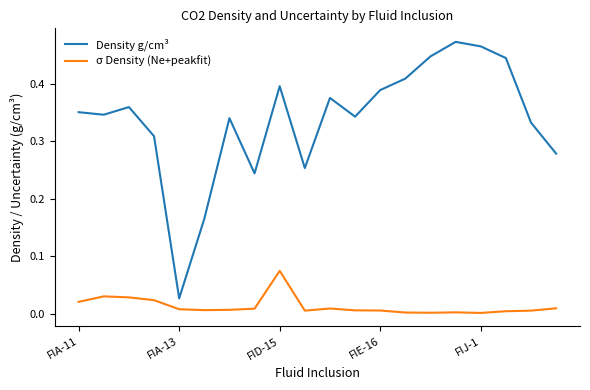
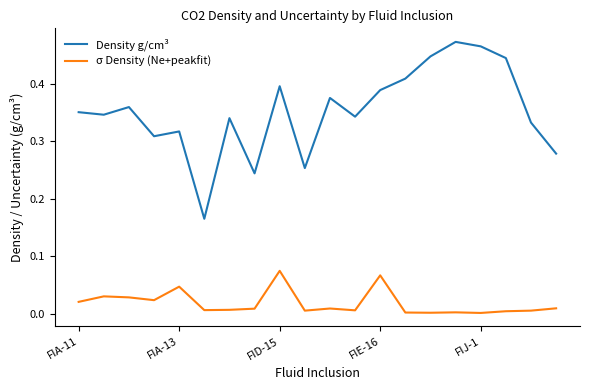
Density g/cm³, FIA-13: 0.03 -> 0.32
σ Density (Ne+peakfit), FIA-13: 0.01 -> 0.05
σ Density (Ne+peakfit), FIE-16: 0.01 -> 0.07
